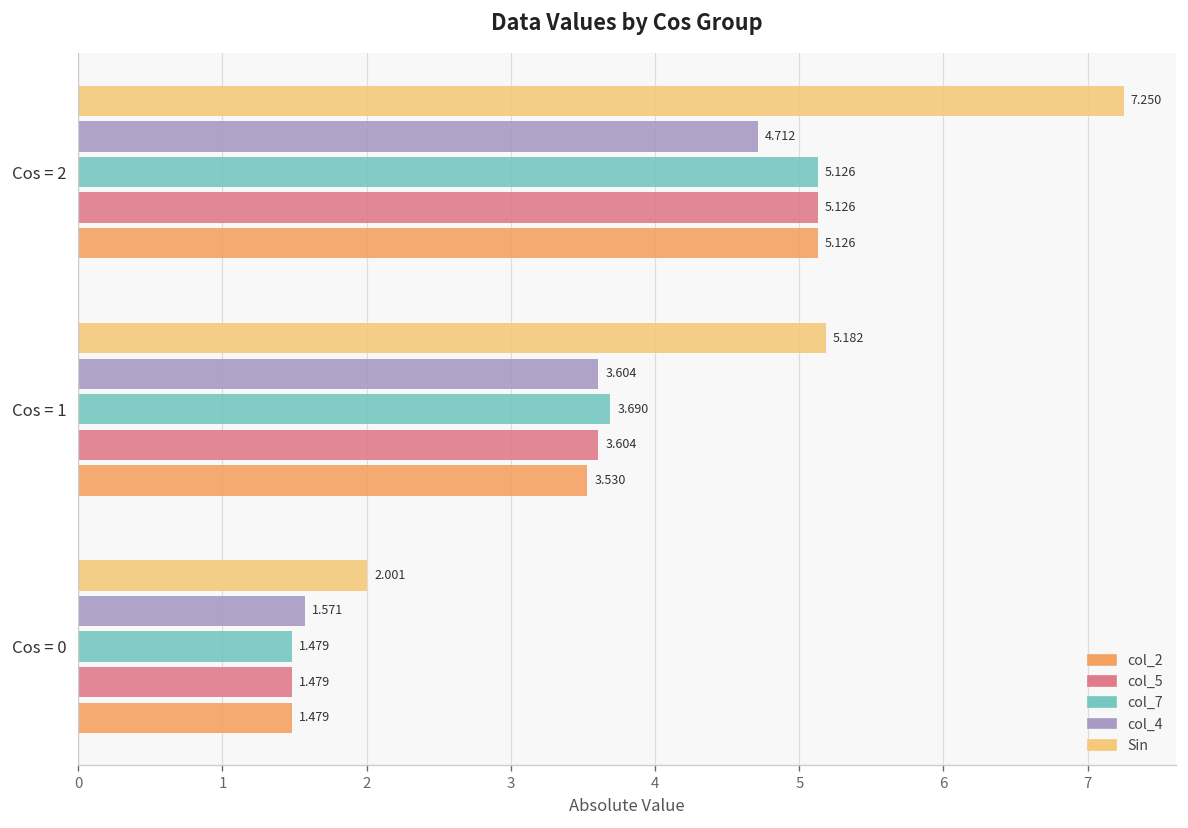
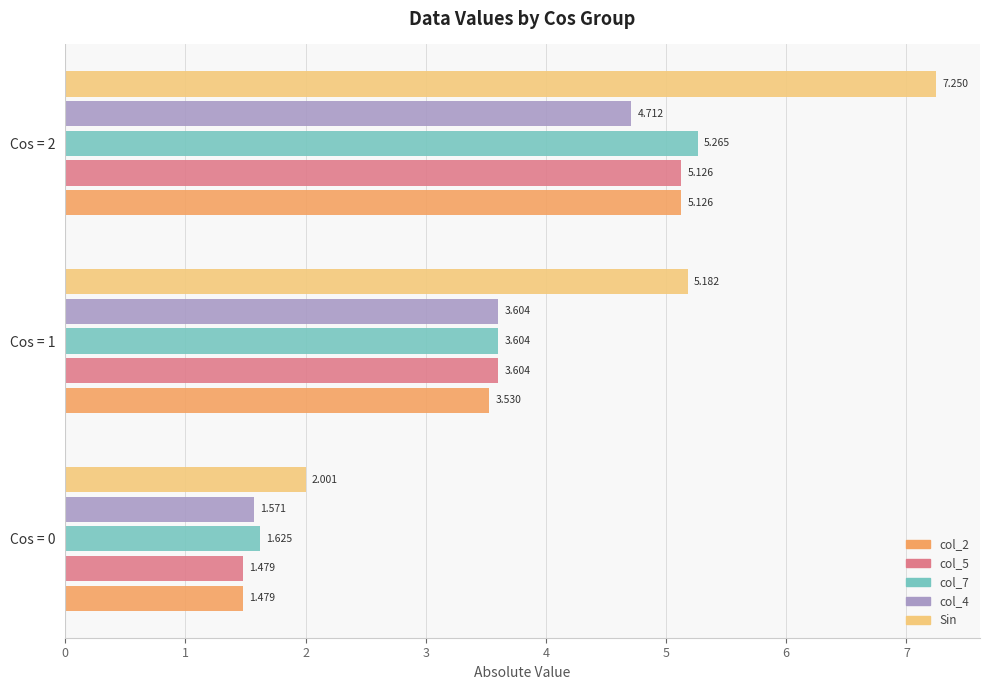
col_7, Cos = 2: 5.126 -> 5.265
col_7, Cos = 1: 3.690 -> 3.604
col_7, Cos = 0: 1.479 -> 1.625
